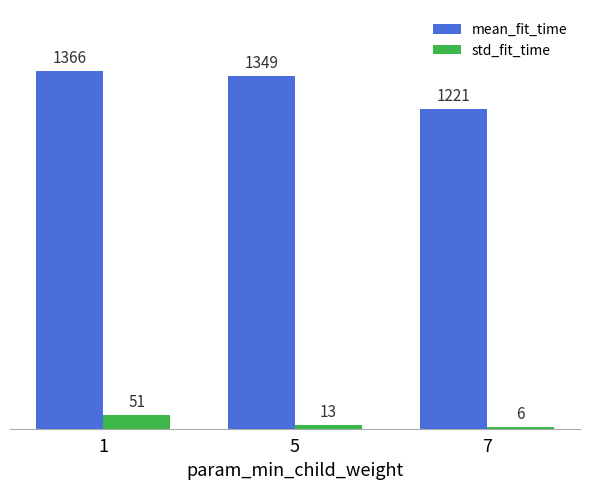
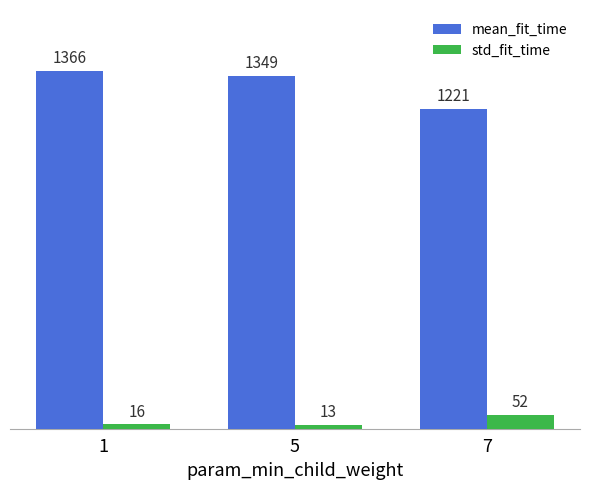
std_fit_time, 1: 51 -> 16
std_fit_time, 7: 6 -> 52
